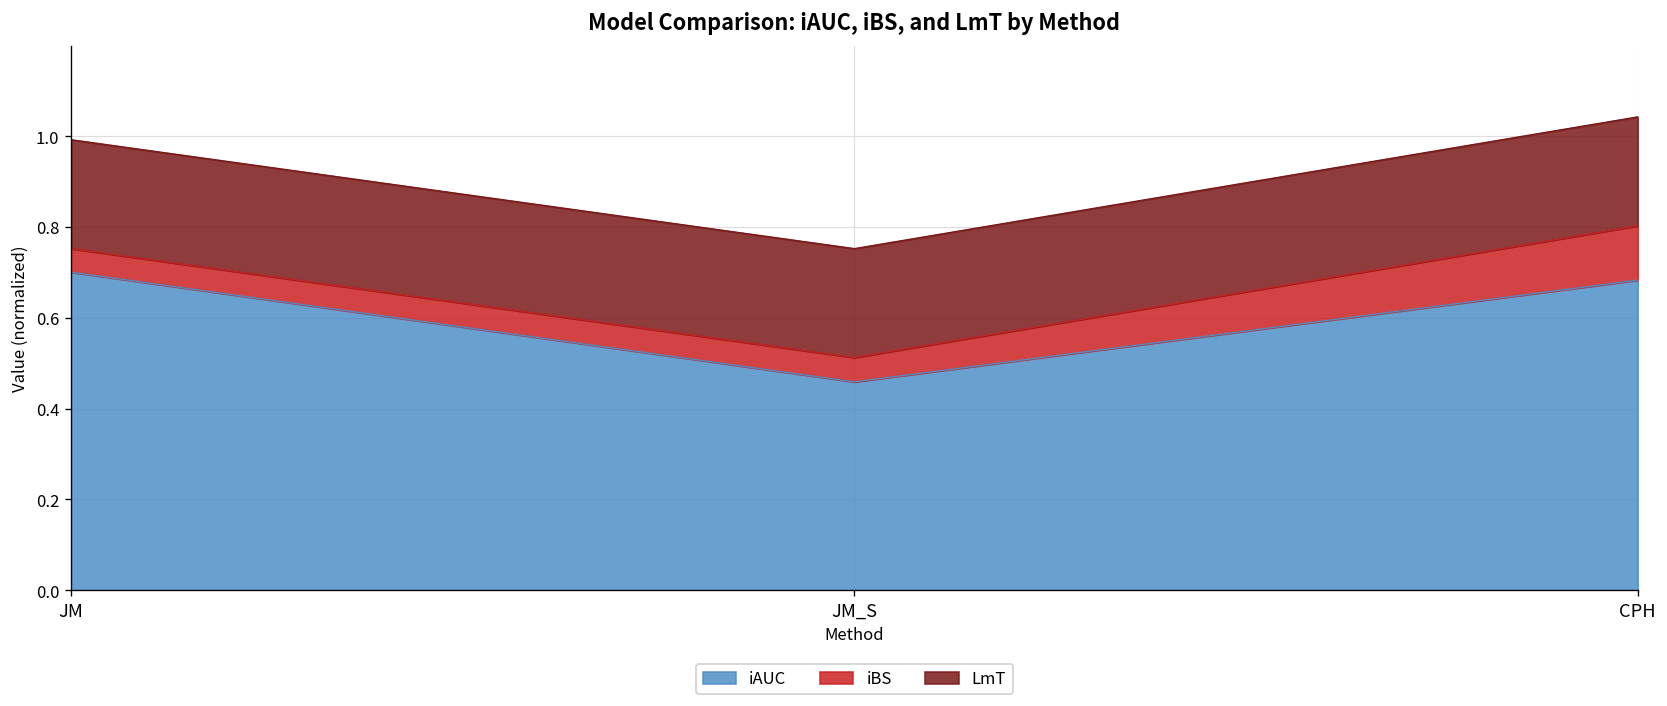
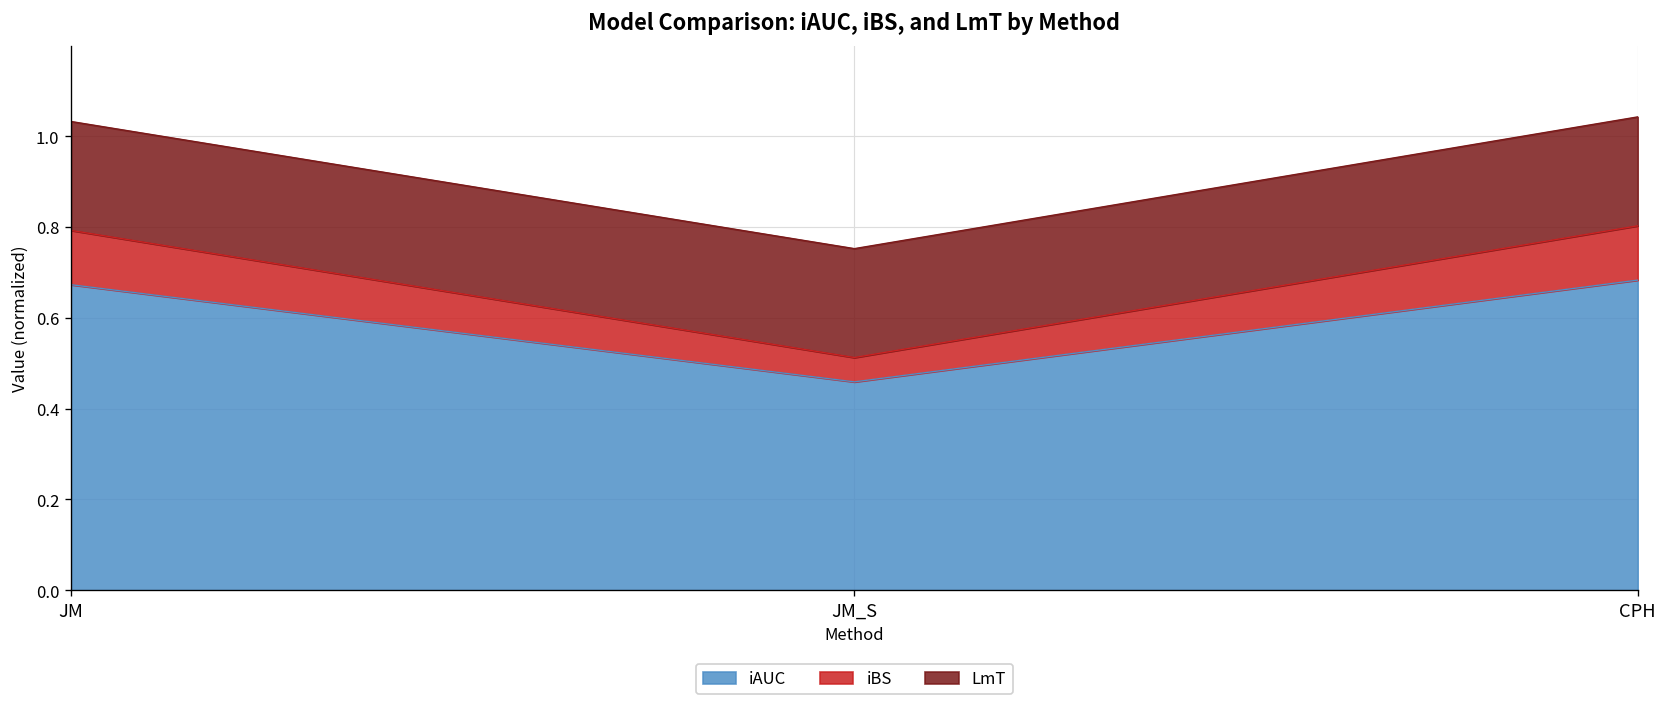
iAUC, JM: 0.70 -> 0.67
iBS, JM: 0.05 -> 0.12
